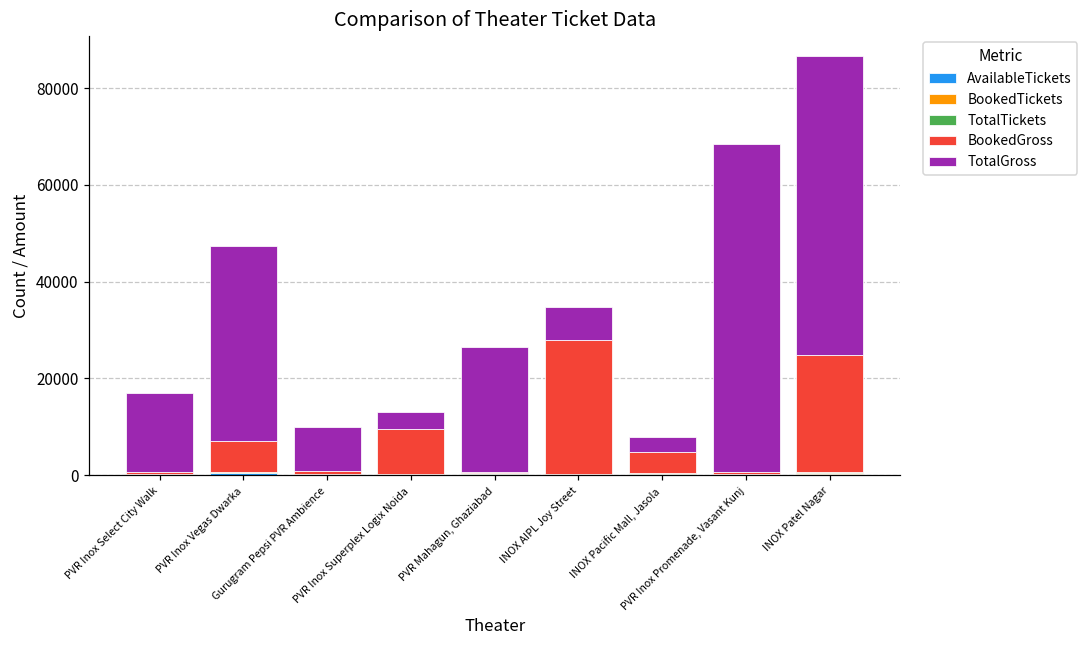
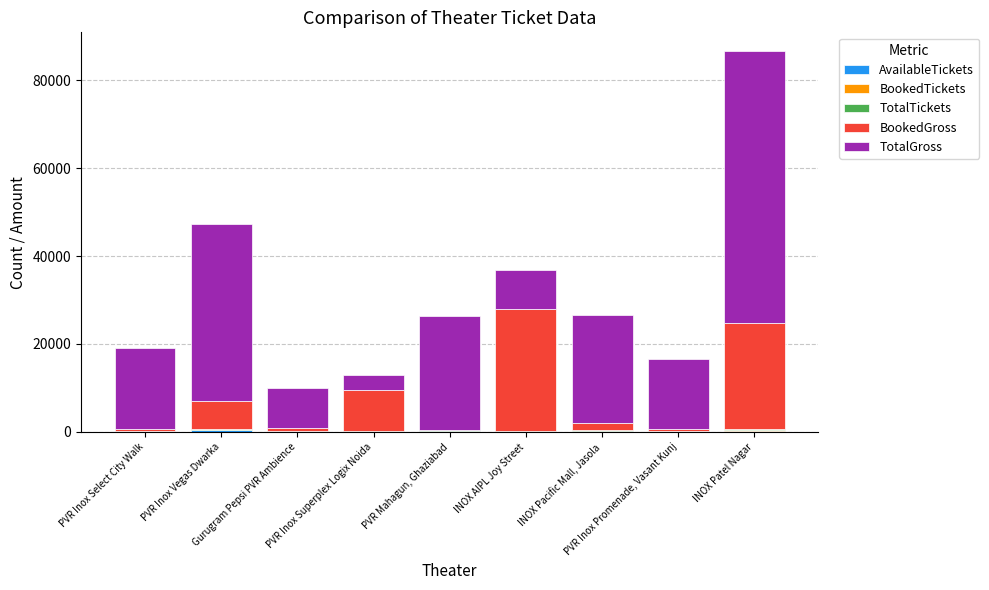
TotalGross, PVR Inox Select City Walk: 16000 -> 18000
TotalGross, INOX AIPL Joy Street: 7000 -> 9000
BookedGross, INOX Pacific Mall, Jasola: 4000 -> 2000
TotalGross, INOX Pacific Mall, Jasola: 3000 -> 24000
TotalGross, PVR Inox Promenade, Vasant Kunj: 68000 -> 16000
